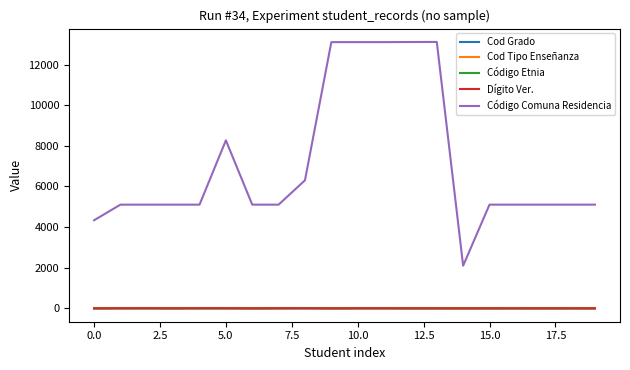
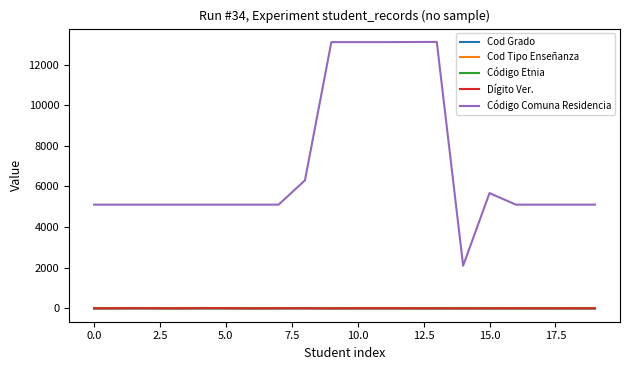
Código Comuna Residencia, 0.0: 4300 -> 5100
Código Comuna Residencia, 5.0: 8300 -> 5100
Código Comuna Residencia, 15.0: 5100 -> 5700
